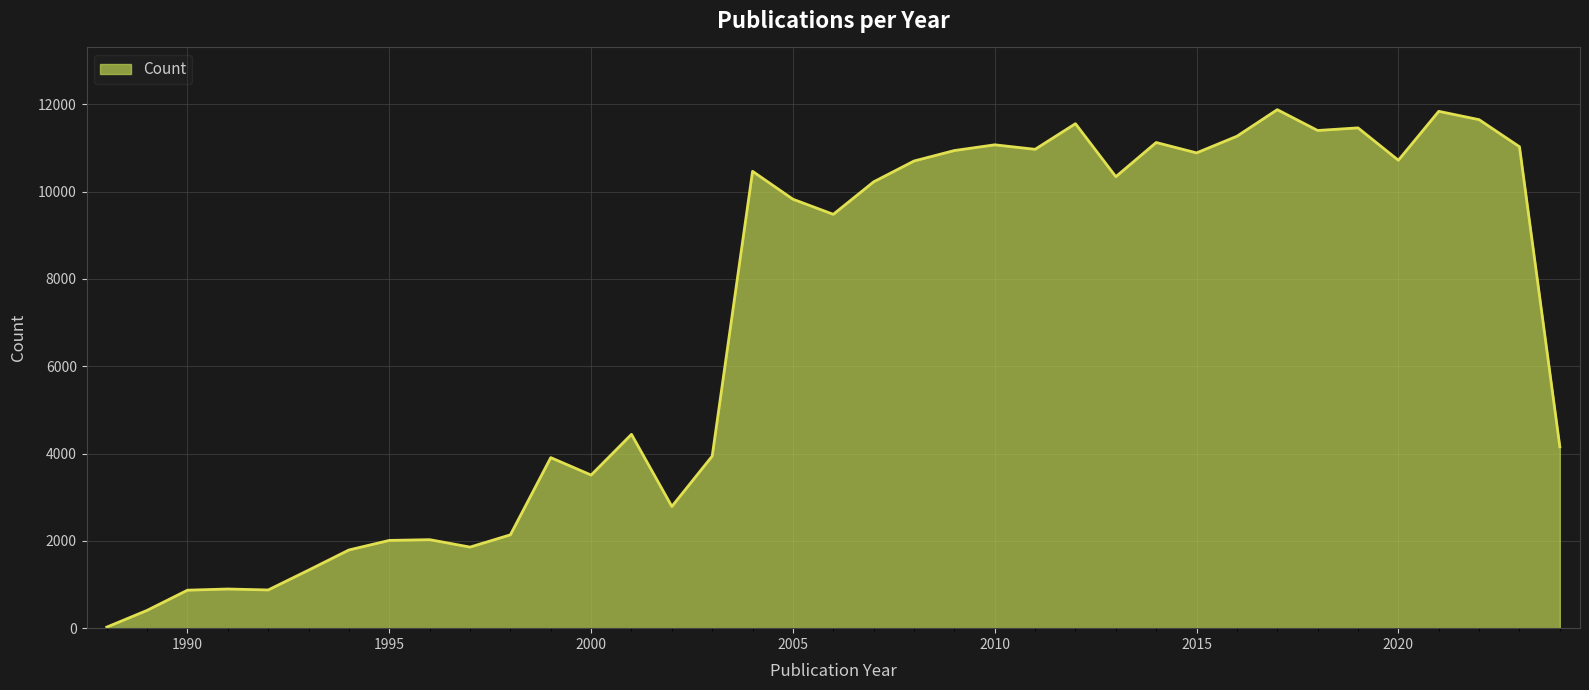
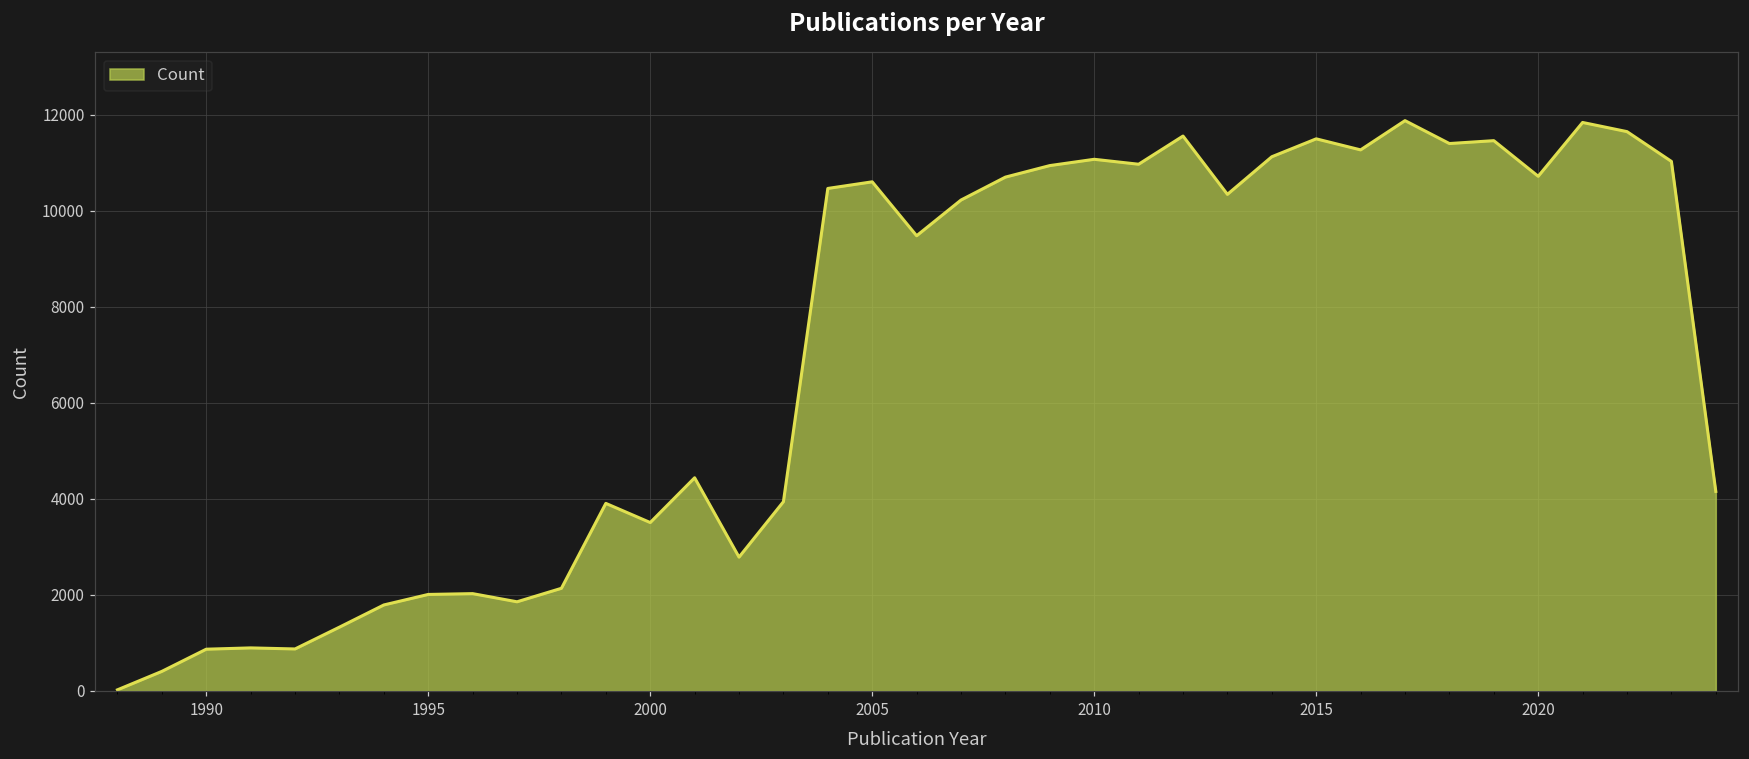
2005: 9800 -> 10600
2015: 10900 -> 11500
